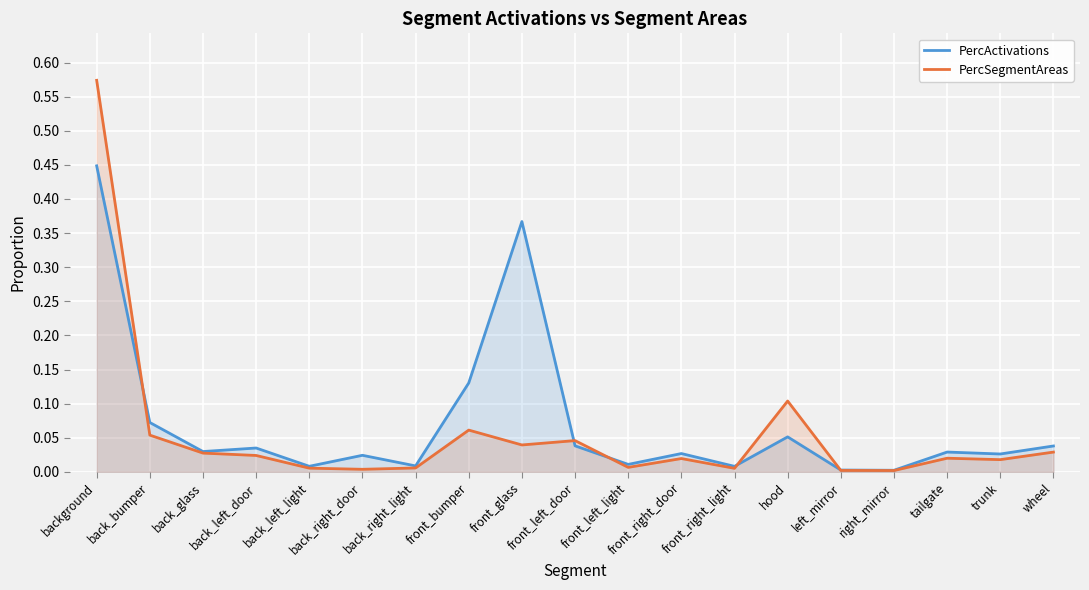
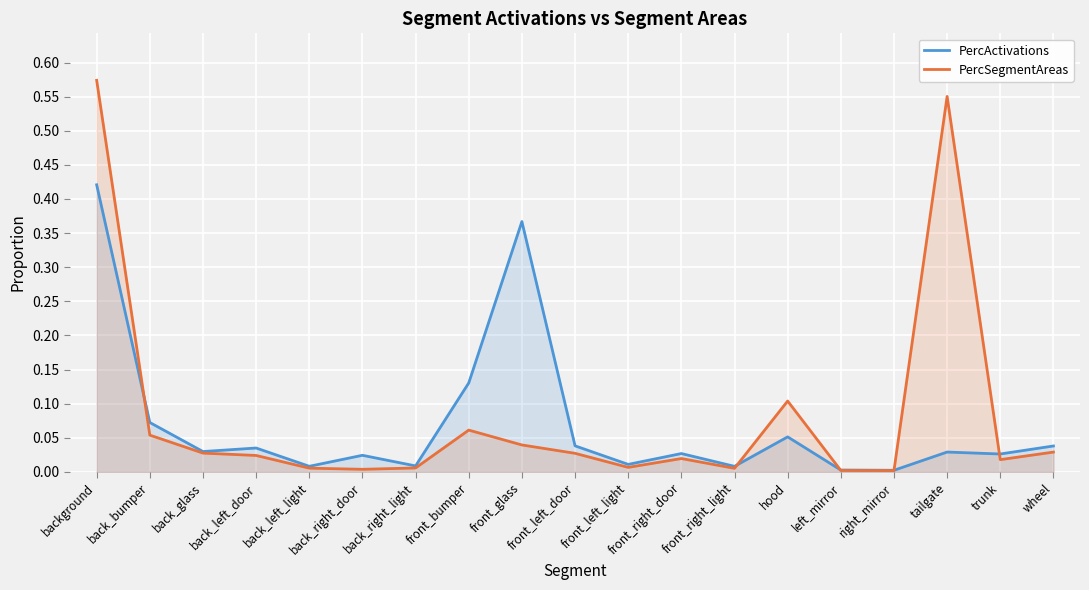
PercActivations, background: 0.45 -> 0.42
PercSegmentAreas, front_left_door: 0.05 -> 0.03
PercSegmentAreas, tailgate: 0.02 -> 0.55
